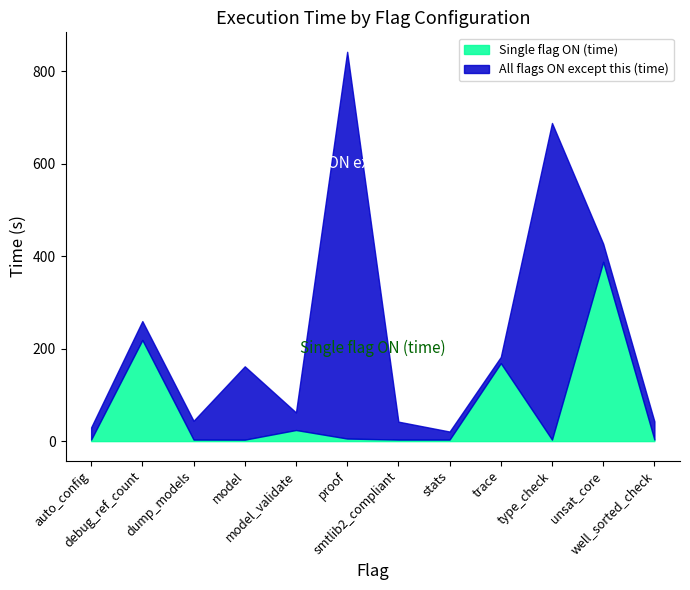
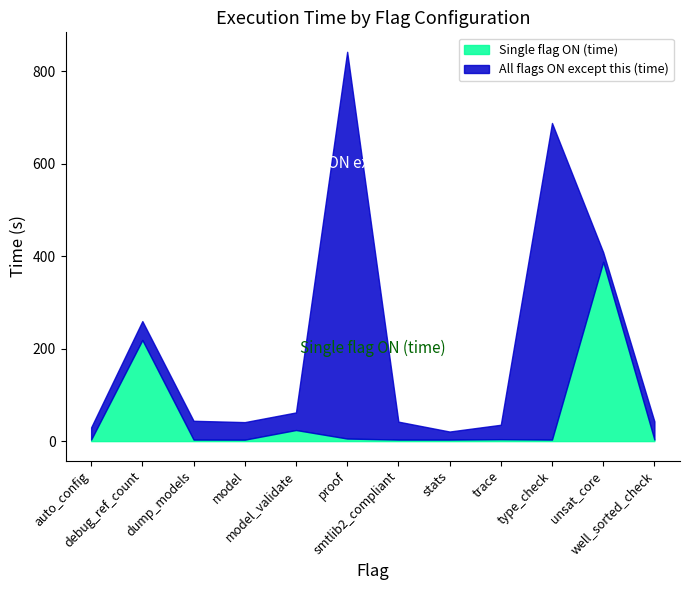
All flags ON except this (time), model: 160 -> 40
Single flag ON (time), trace: 170 -> 0
All flags ON except this (time), trace: 10 -> 30
All flags ON except this (time), unsat_core: 40 -> 20
